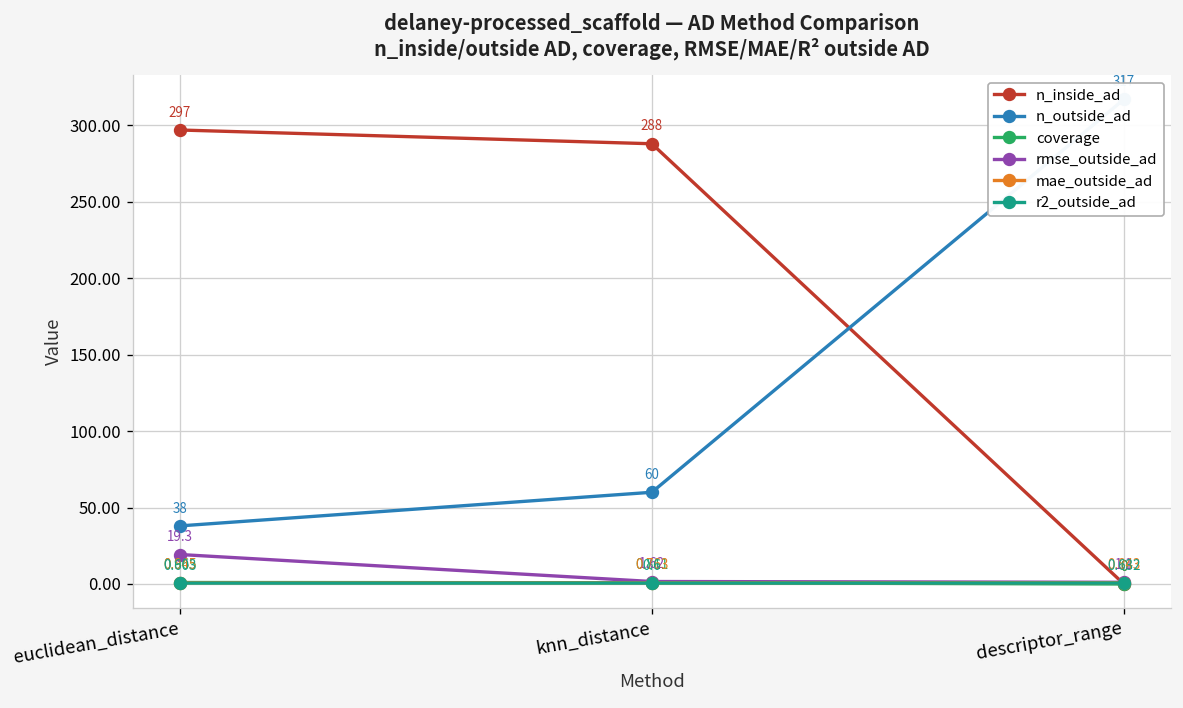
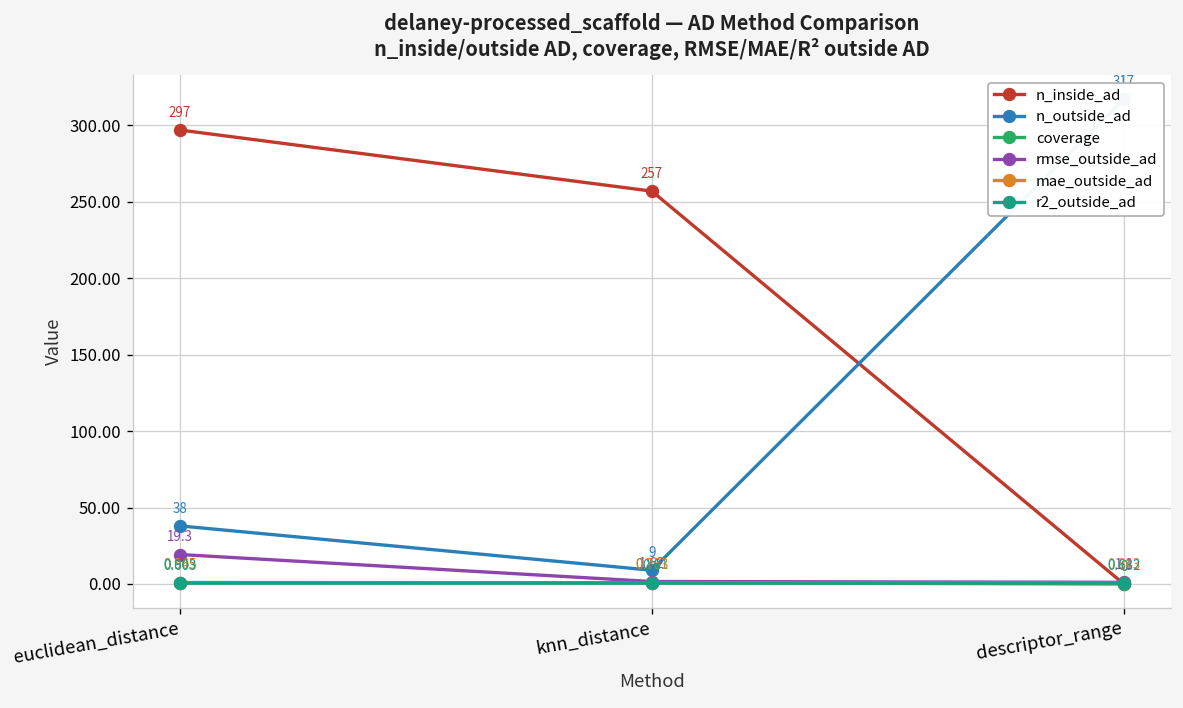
n_inside_ad, knn_distance: 288 -> 257
n_outside_ad, knn_distance: 60 -> 9
